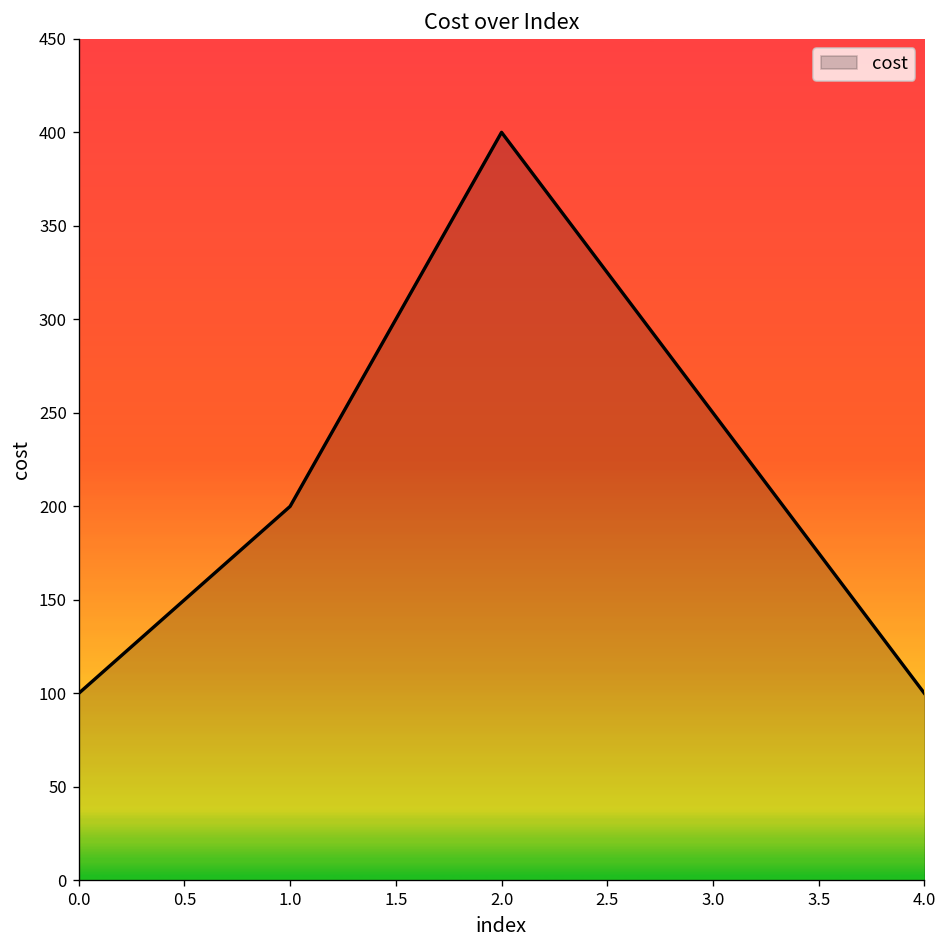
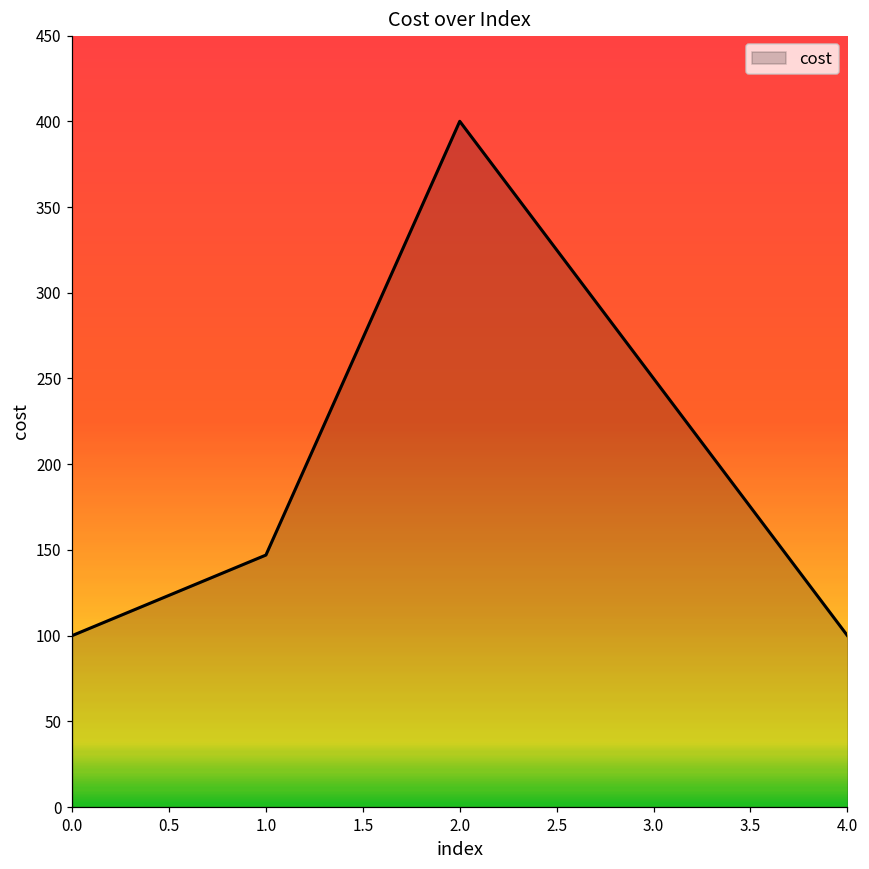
1.0: 200 -> 147
